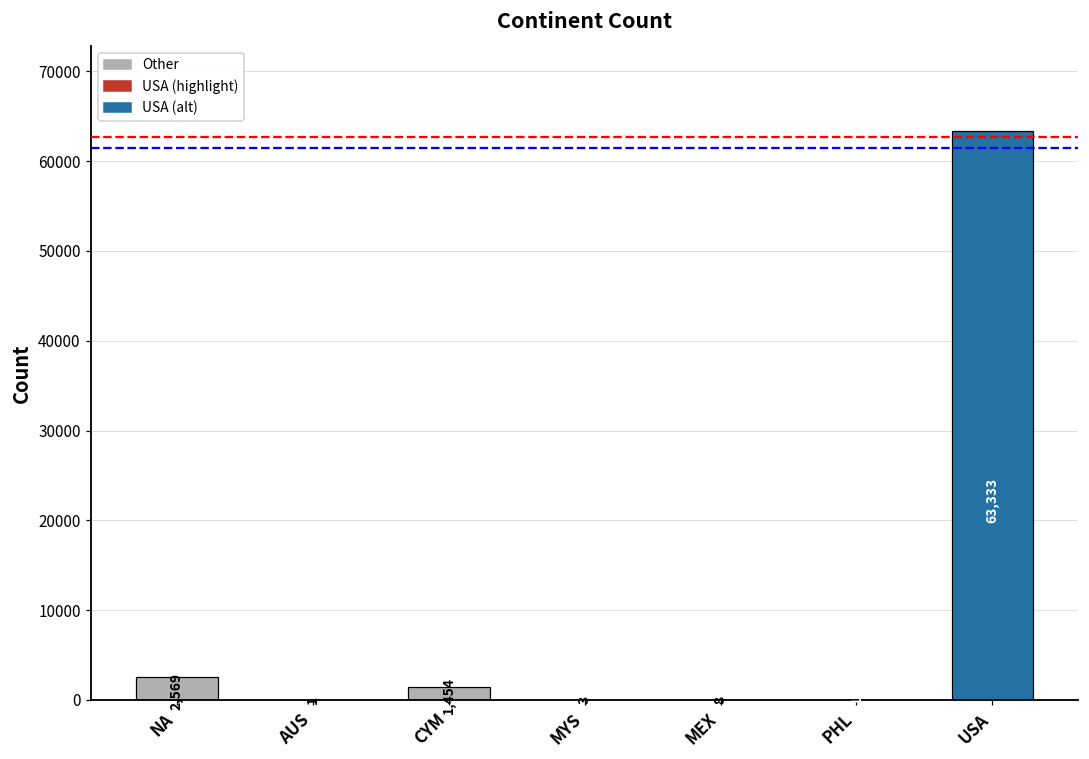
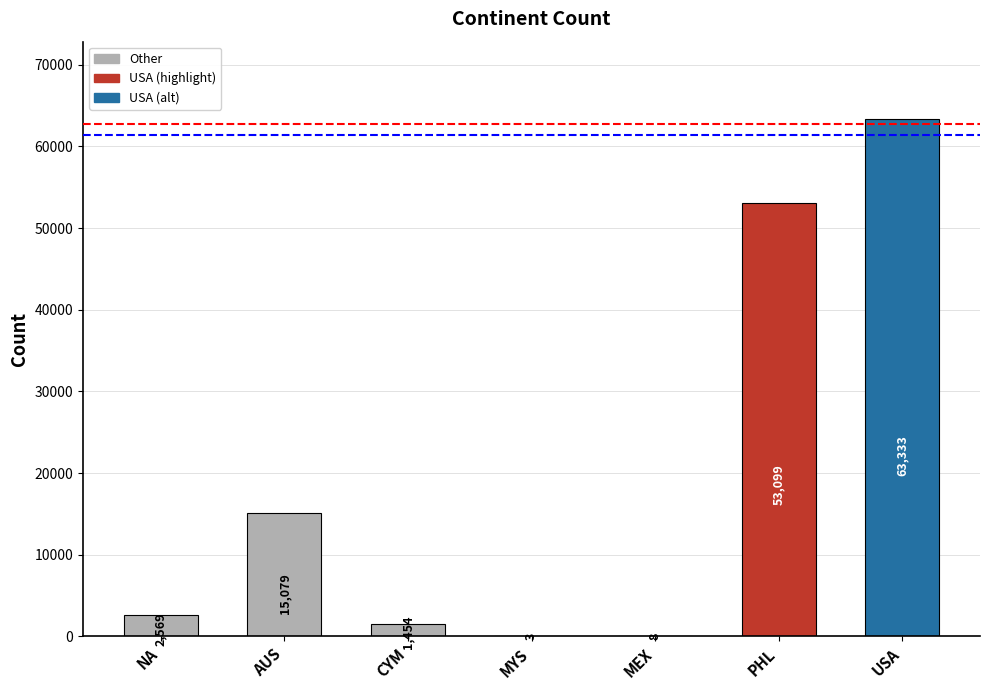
AUS: 1 -> 15,079
PHL: 0 -> 53000
